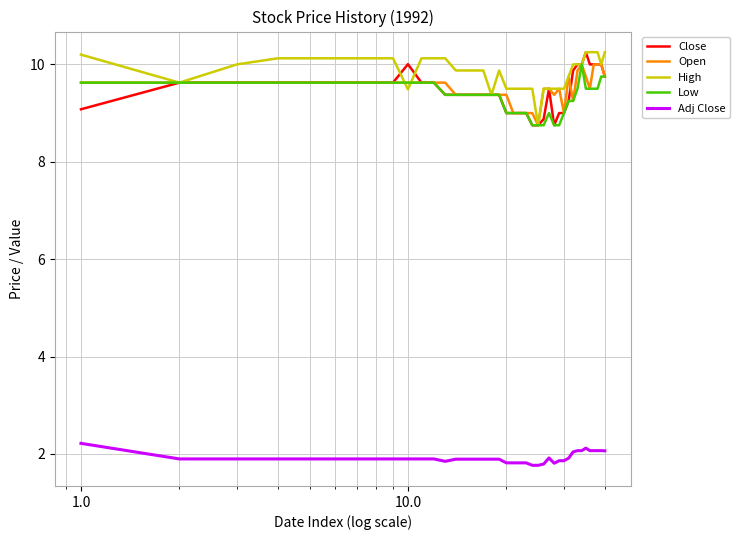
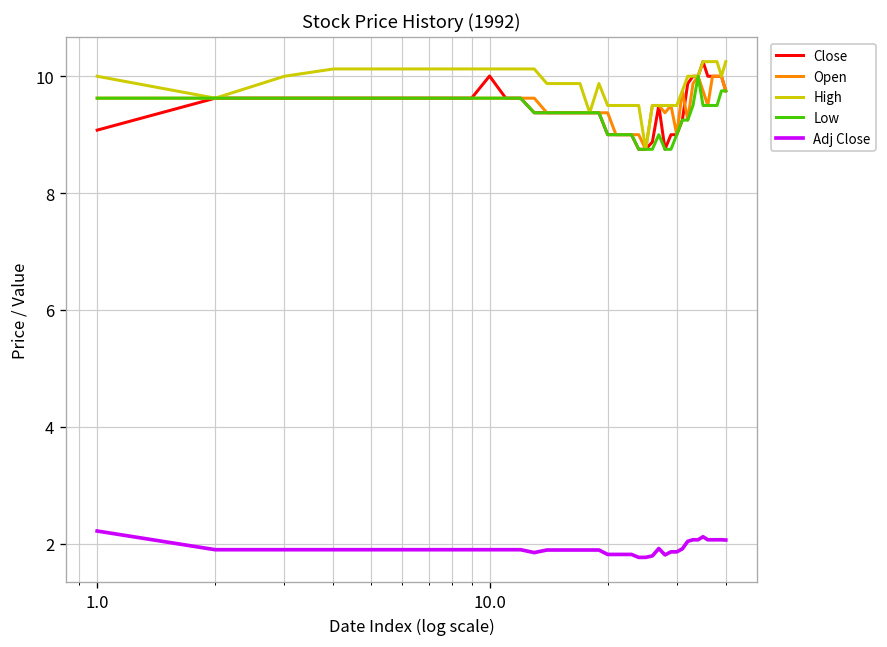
High, 1.0: 10.2 -> 10.0
High, 10.0: 9.5 -> 10.1
